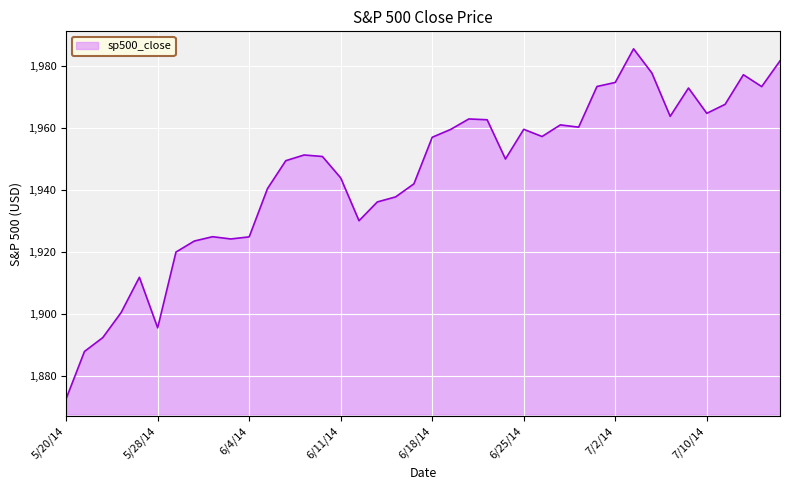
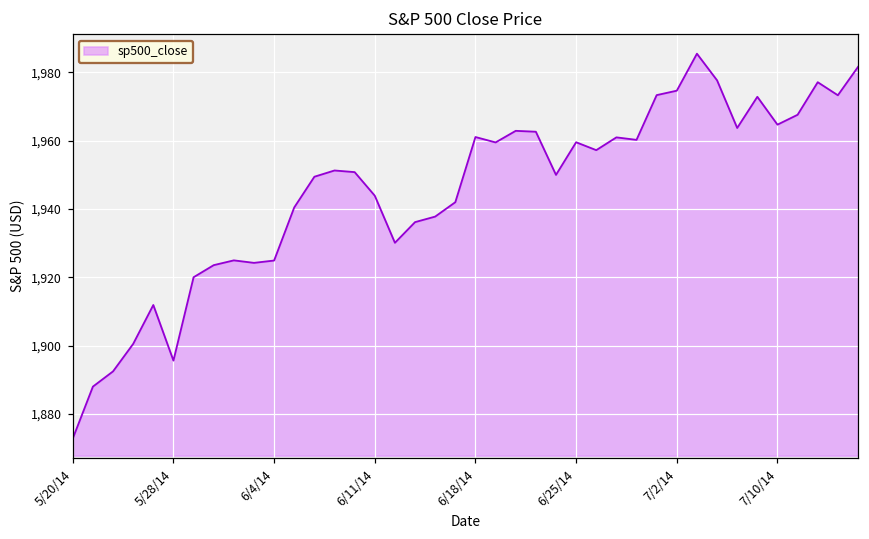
6/18/14: 1,957 -> 1,961
